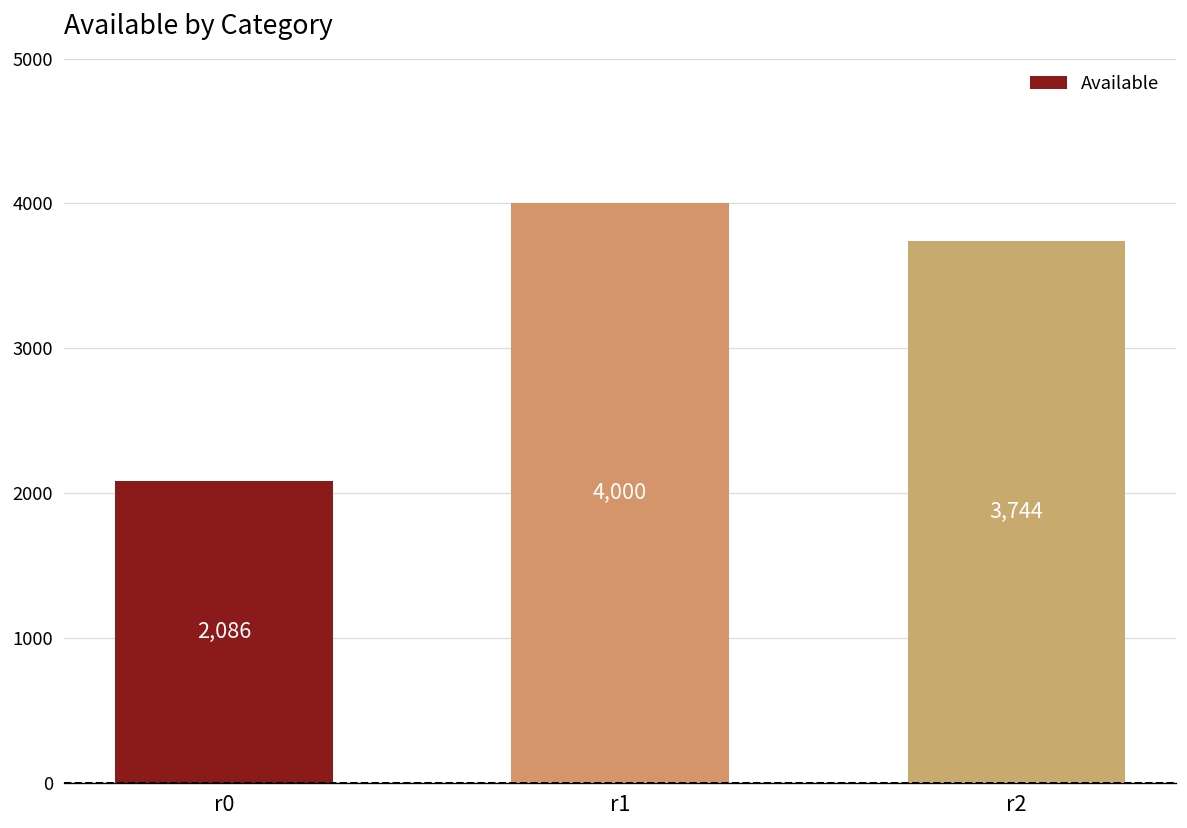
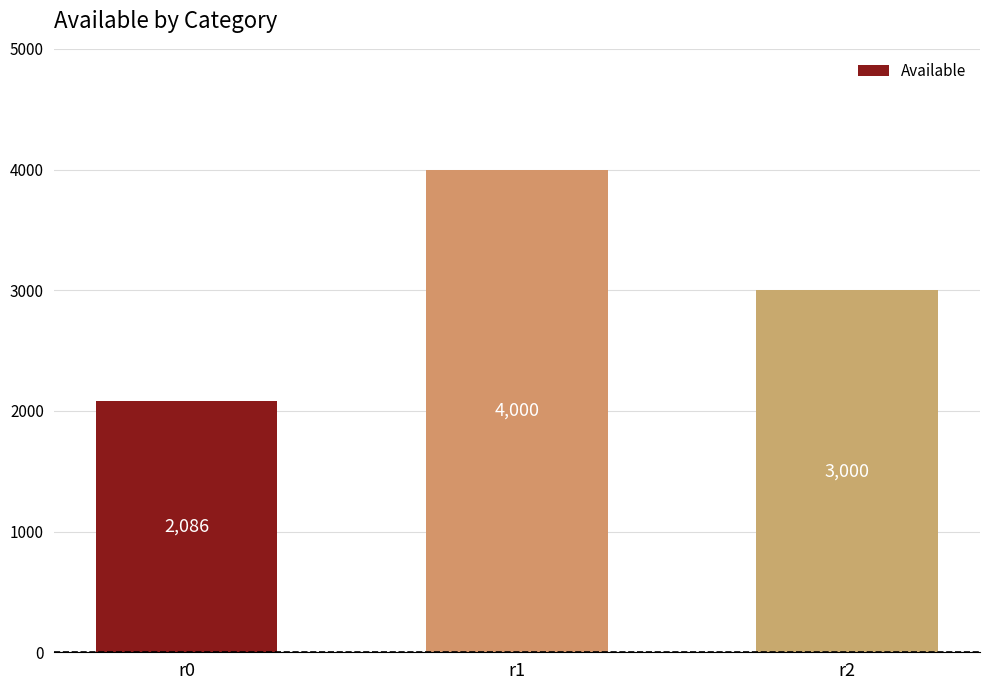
r2: 3,744 -> 3,000
